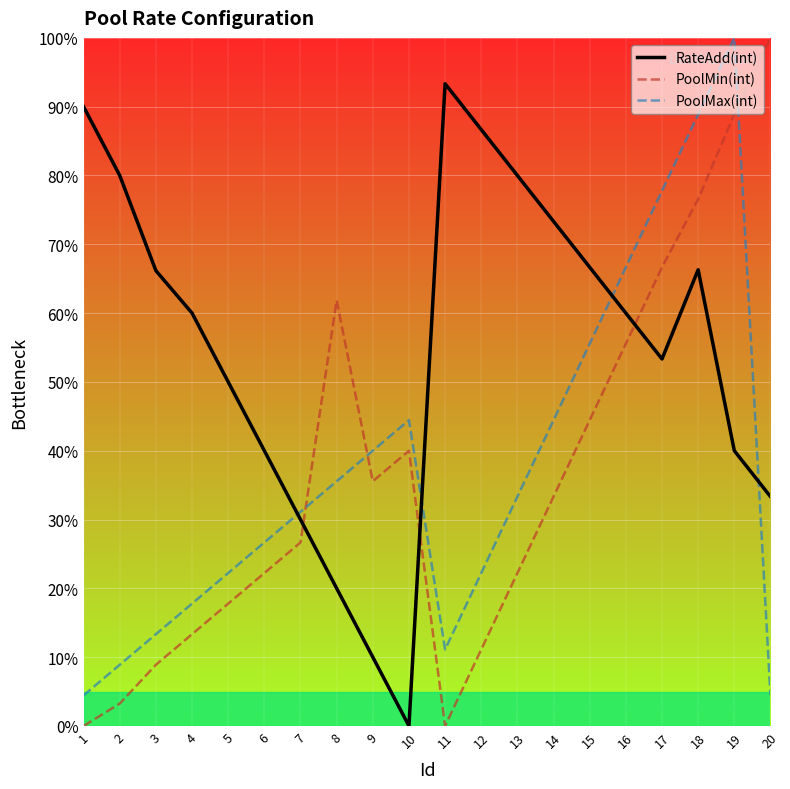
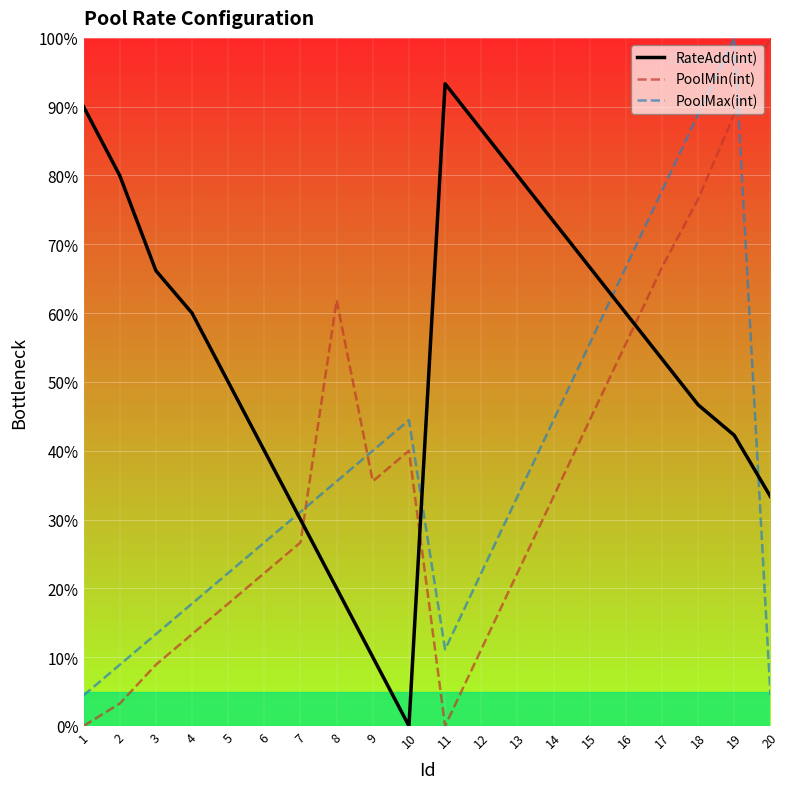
RateAdd(int), 18: 66% -> 47%
RateAdd(int), 19: 40% -> 42%
